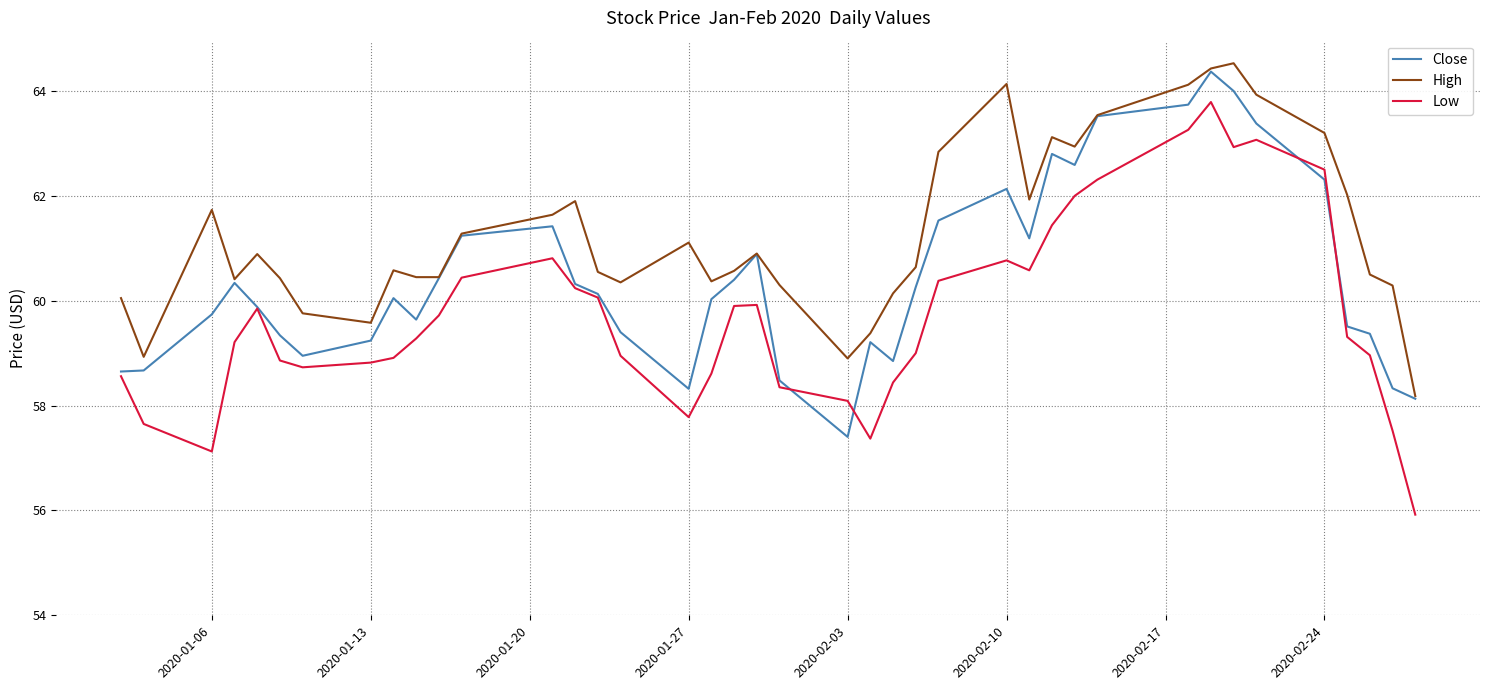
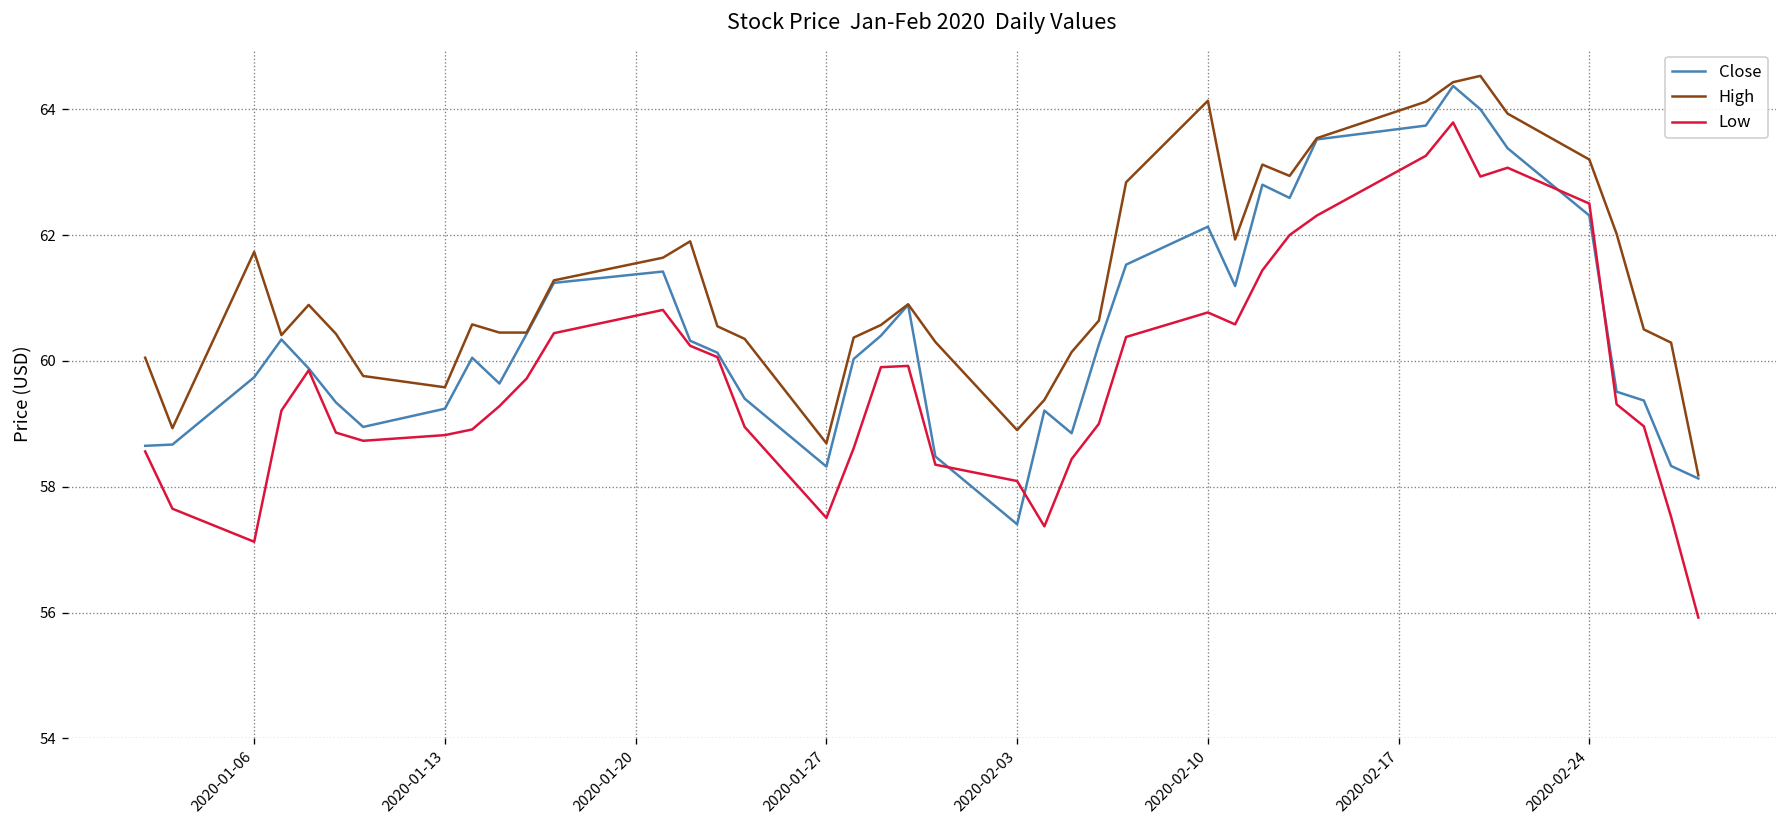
High, 2020-01-27: 61.1 -> 58.7
Low, 2020-01-27: 57.8 -> 57.5
